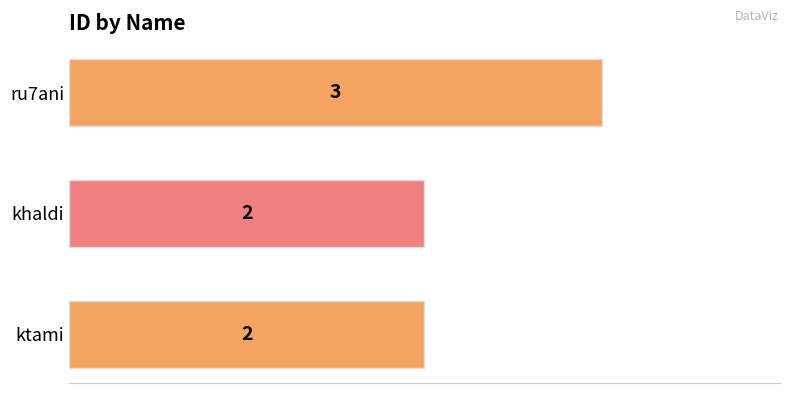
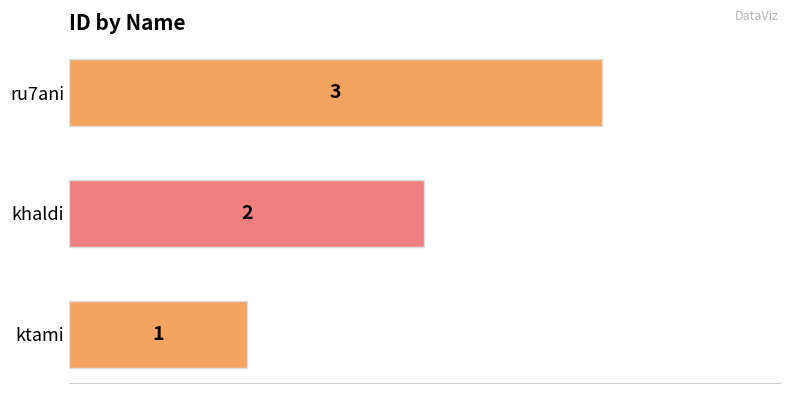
ktami: 2 -> 1
